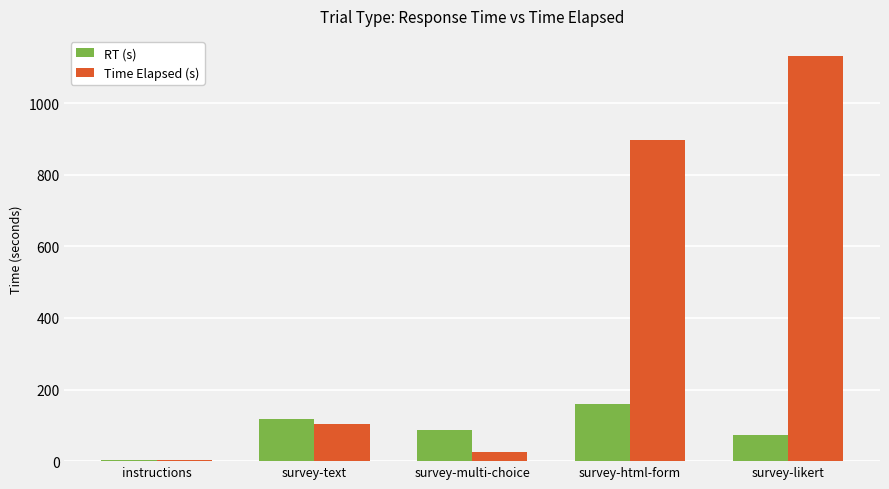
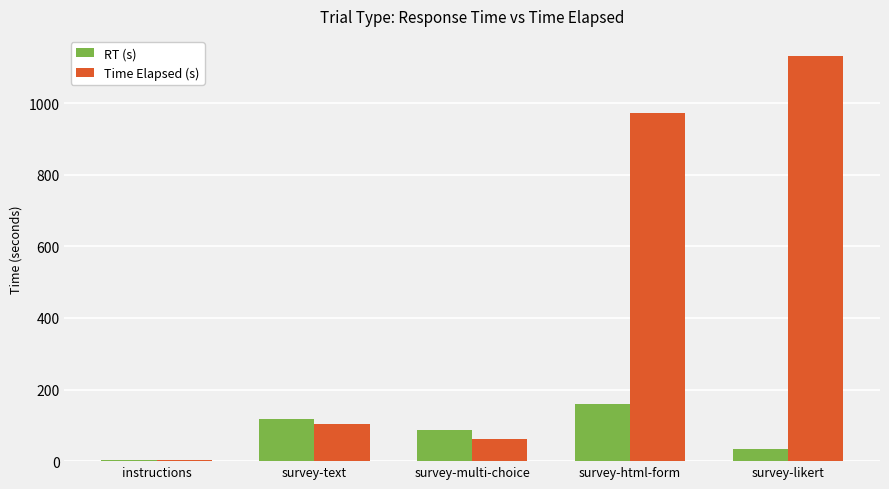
Time Elapsed (s), survey-multi-choice: 30 -> 60
Time Elapsed (s), survey-html-form: 900 -> 970
RT (s), survey-likert: 70 -> 30
